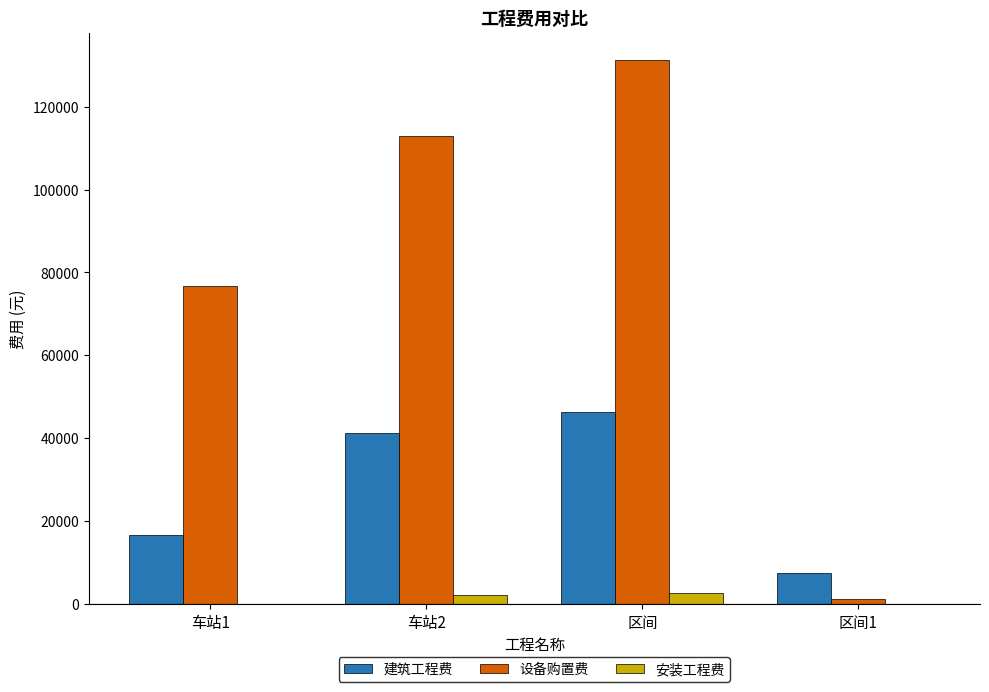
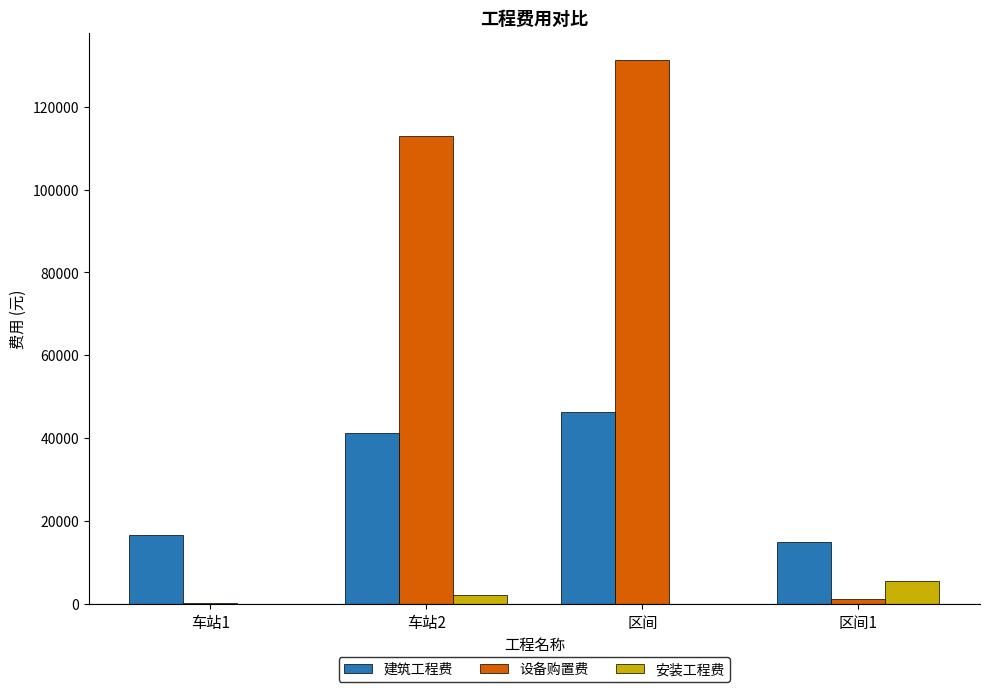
设备购置费, 车站1: 77000 -> 0
安装工程费, 区间: 3000 -> 0
建筑工程费, 区间1: 8000 -> 15000
安装工程费, 区间1: 0 -> 6000
